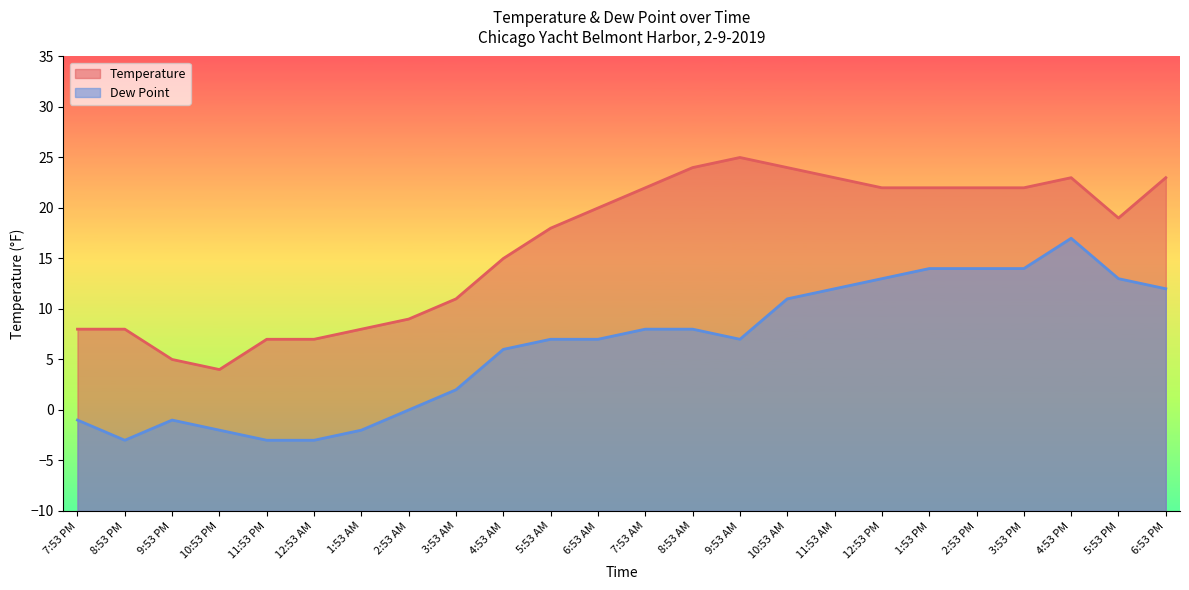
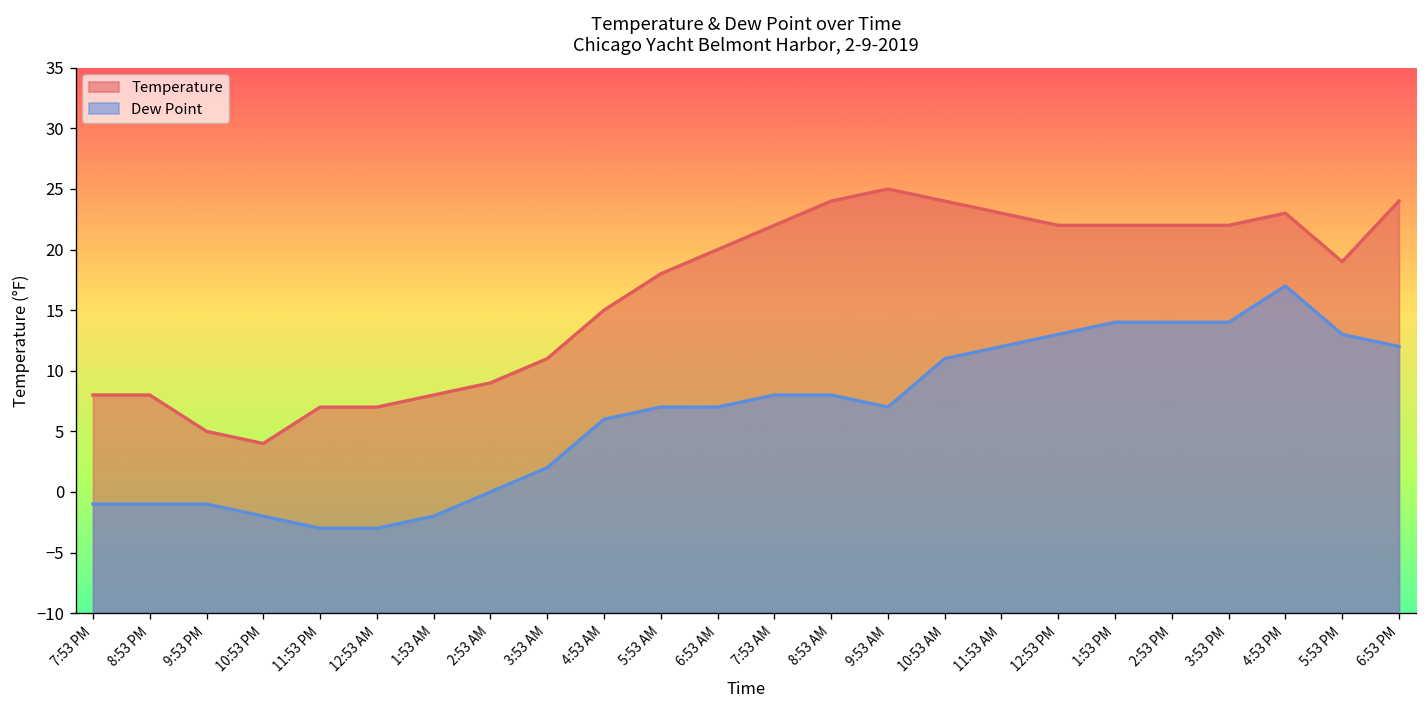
Dew Point, 8:53 PM: -3 -> -1
Temperature, 6:53 PM: 23 -> 24
